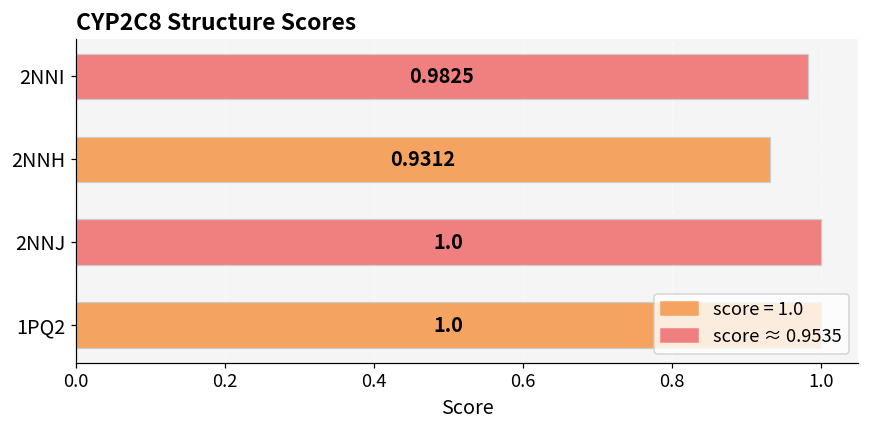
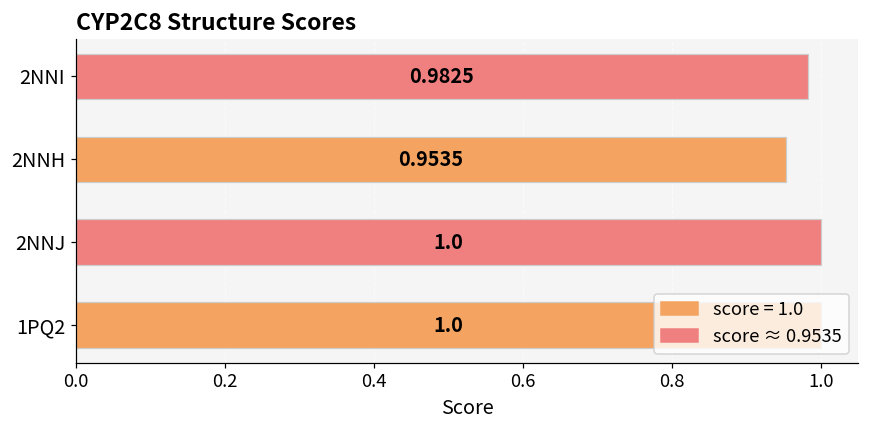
2NNH: 0.9312 -> 0.9535
